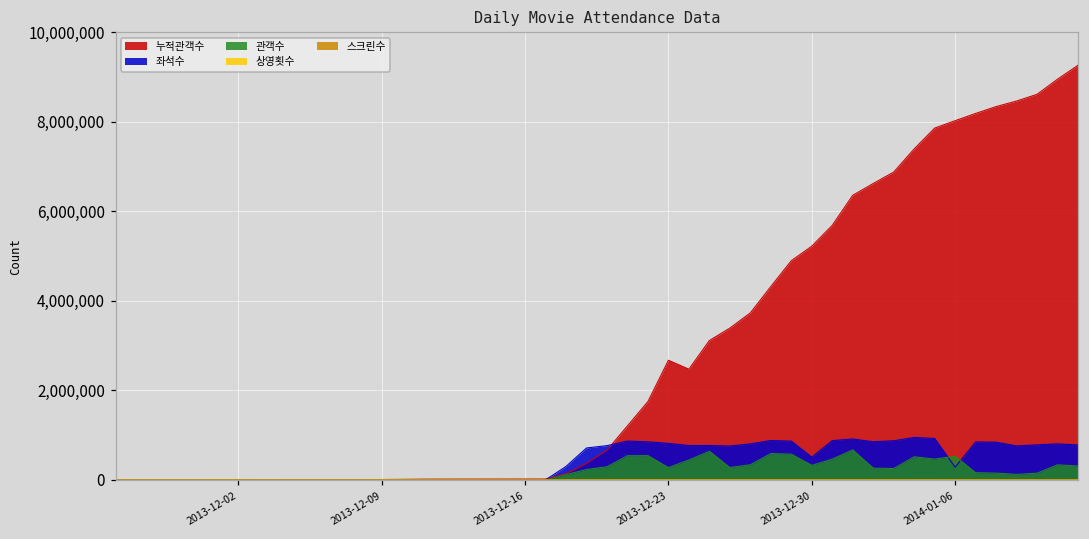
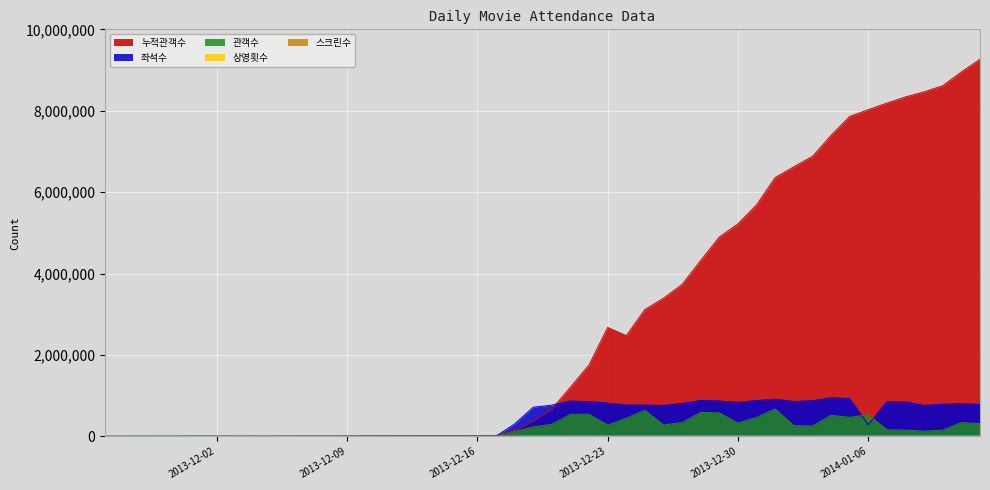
좌석수, 2013-12-30: 500,000 -> 800,000
